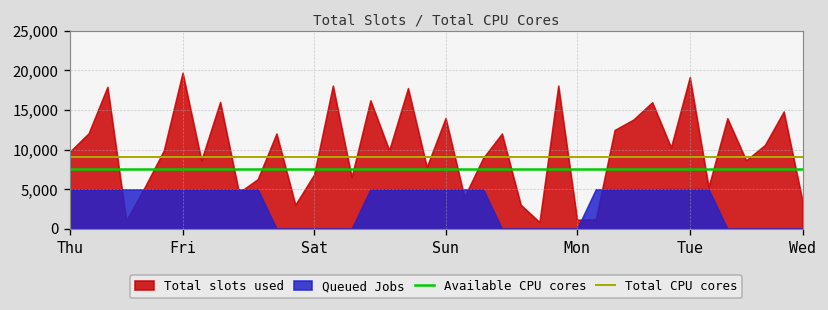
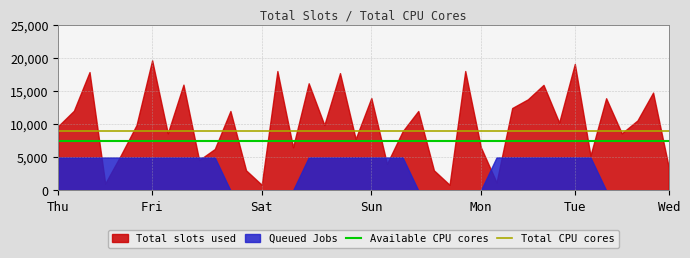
Total slots used, Sat: 7,000 -> 1,000
Total slots used, Mon: 1,000 -> 7,000
